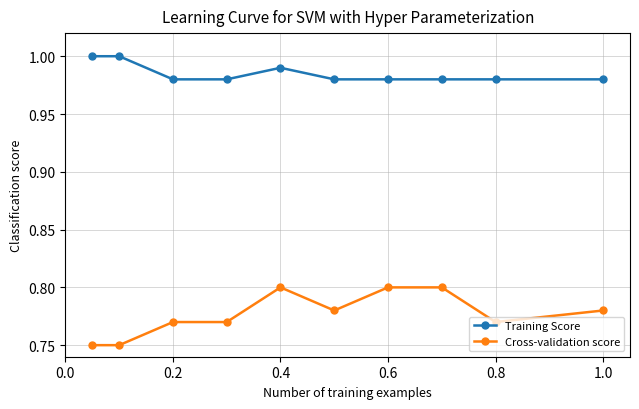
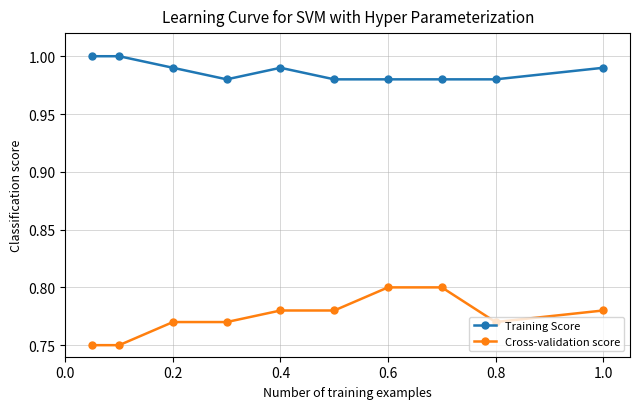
Training Score, 0.2: 0.98 -> 0.99
Cross-validation score, 0.4: 0.80 -> 0.78
Training Score, 1.0: 0.98 -> 0.99
